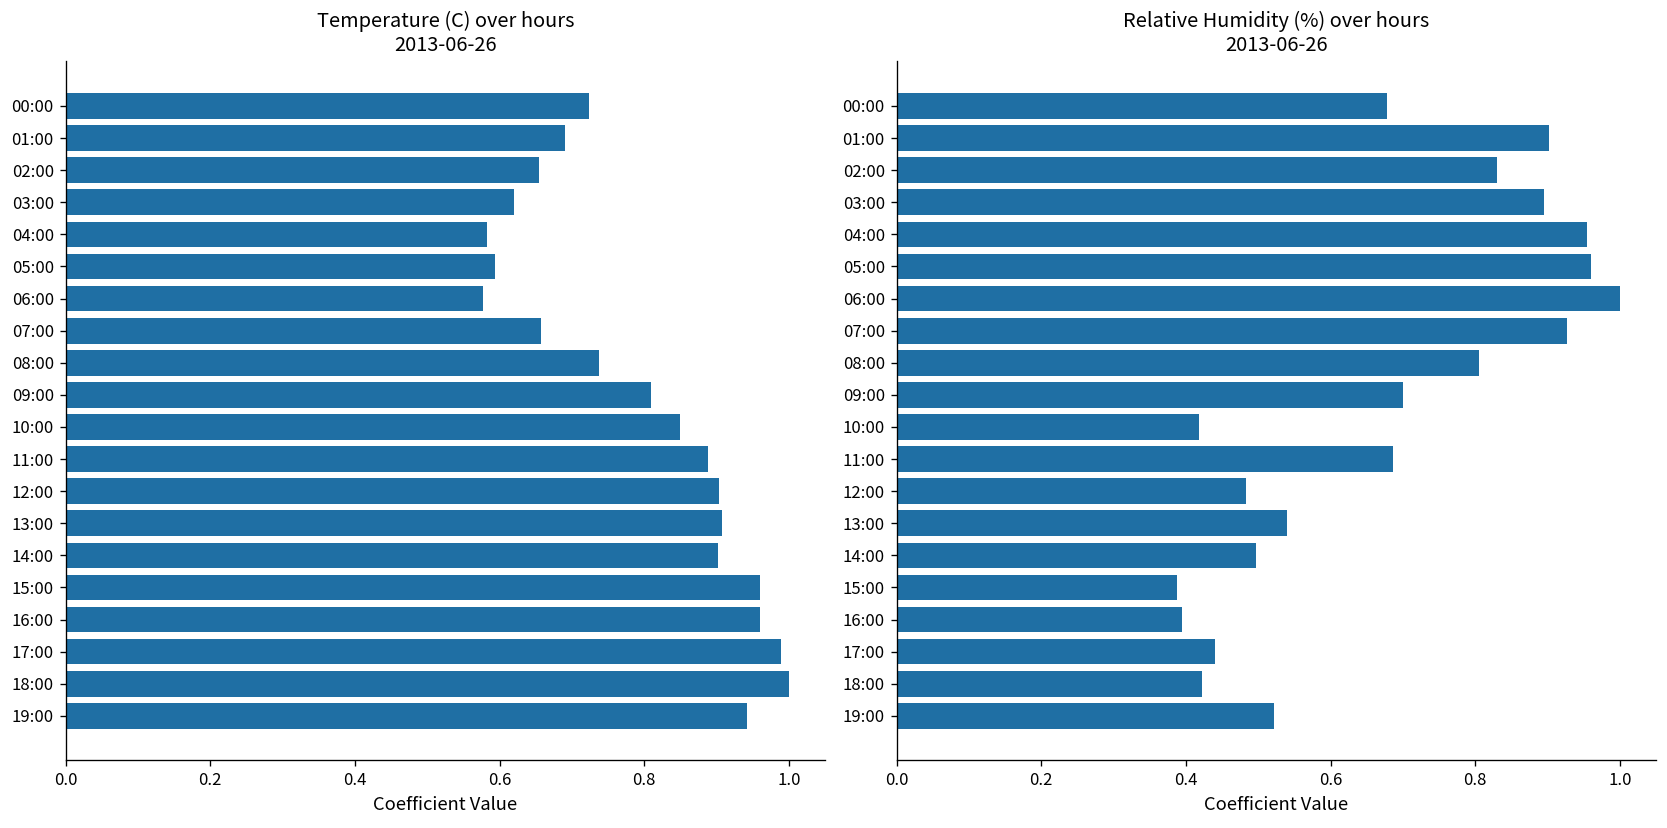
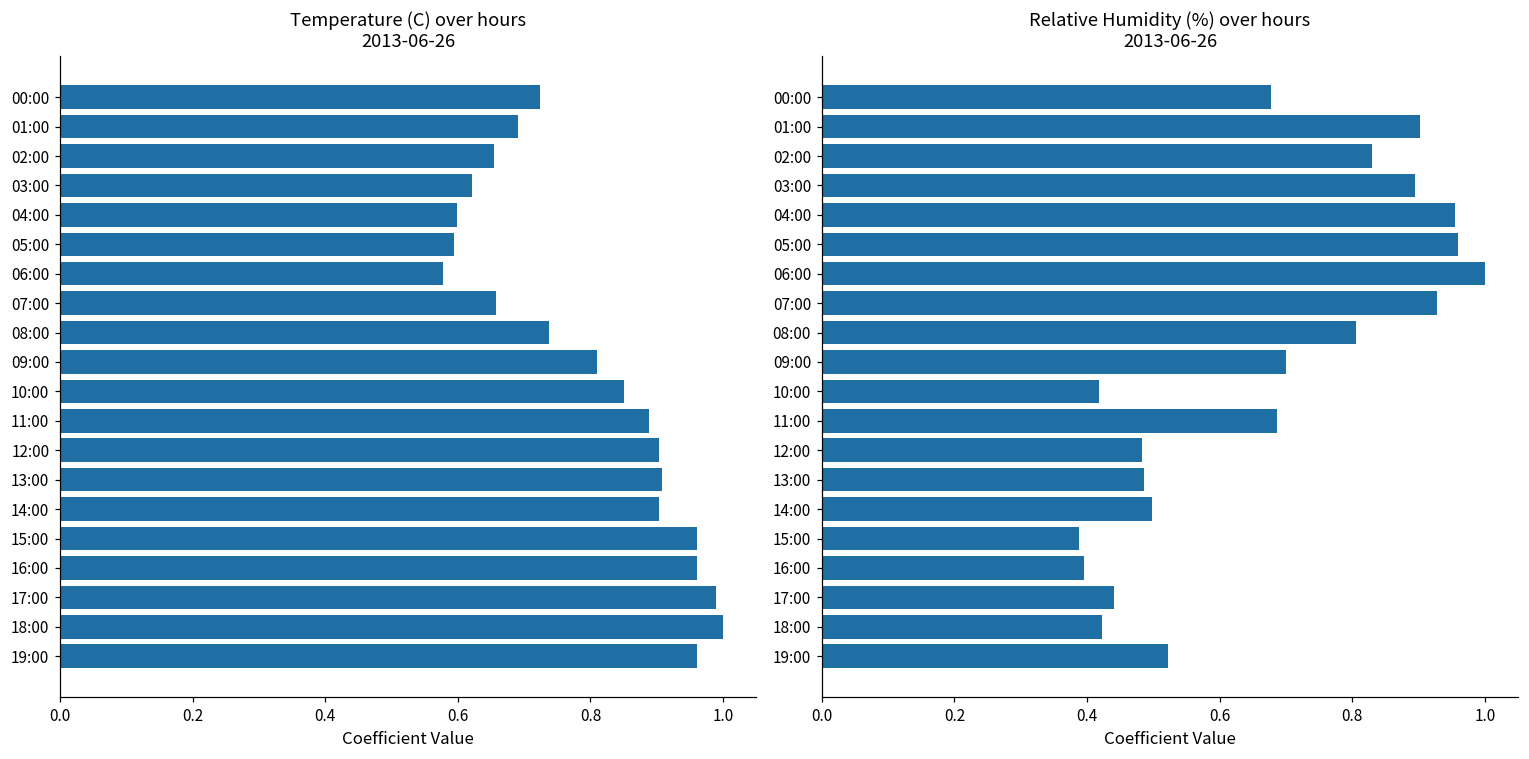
Temperature (C) over hours 2013-06-26, 04:00: 0.58 -> 0.60
Temperature (C) over hours 2013-06-26, 19:00: 0.94 -> 0.96
Relative Humidity (%) over hours 2013-06-26, 13:00: 0.54 -> 0.49
